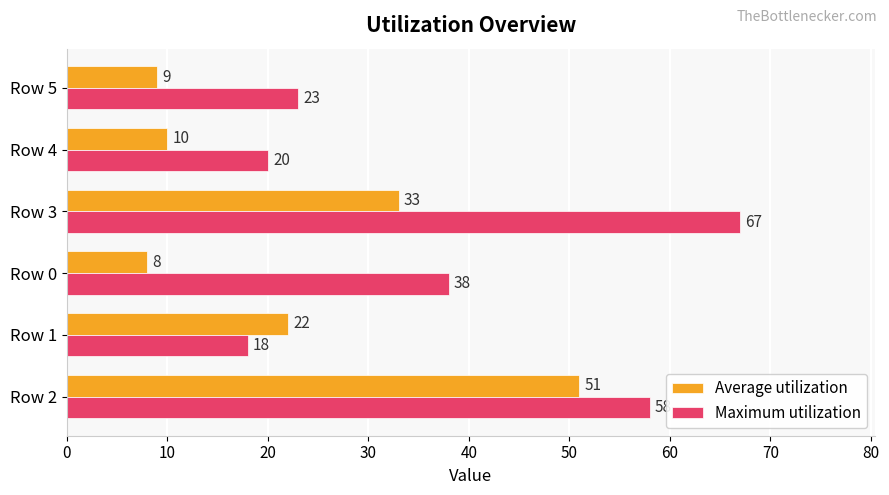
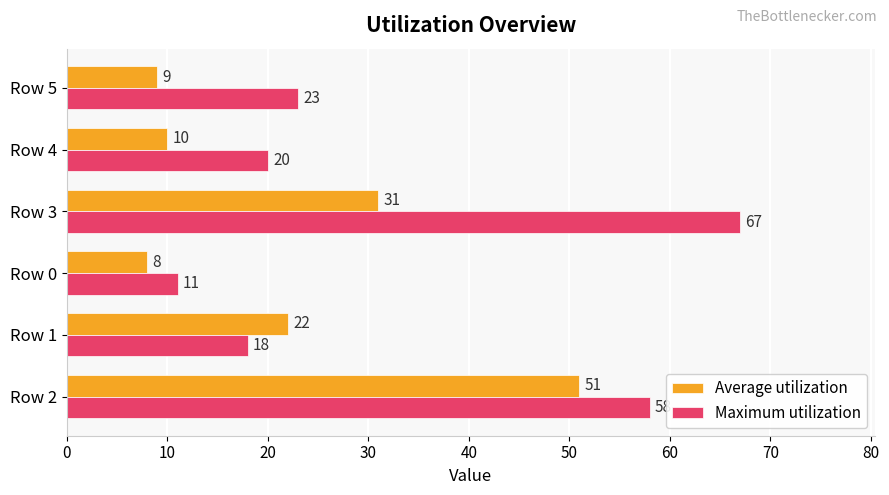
Average utilization, Row 3: 33 -> 31
Maximum utilization, Row 0: 38 -> 11
